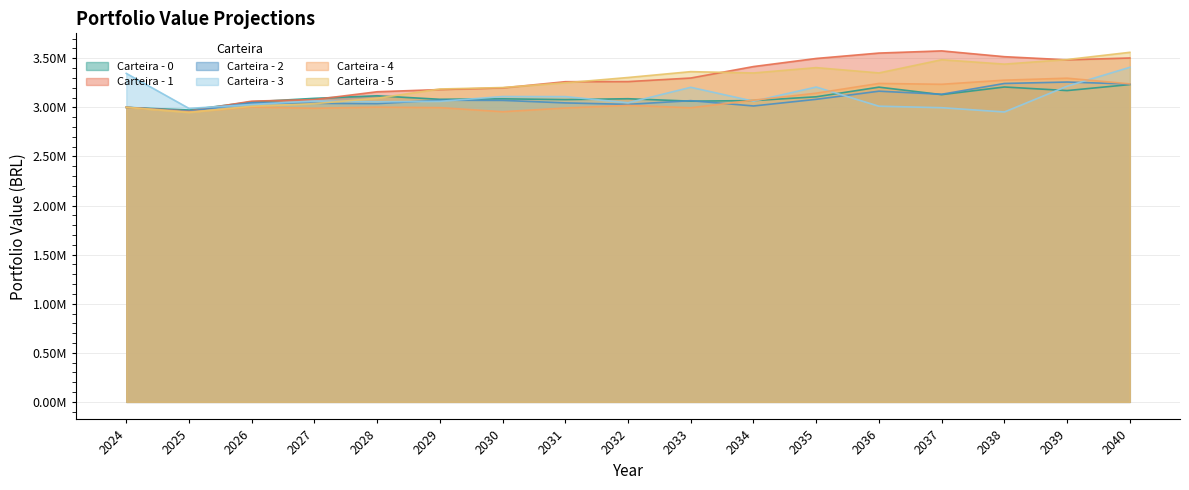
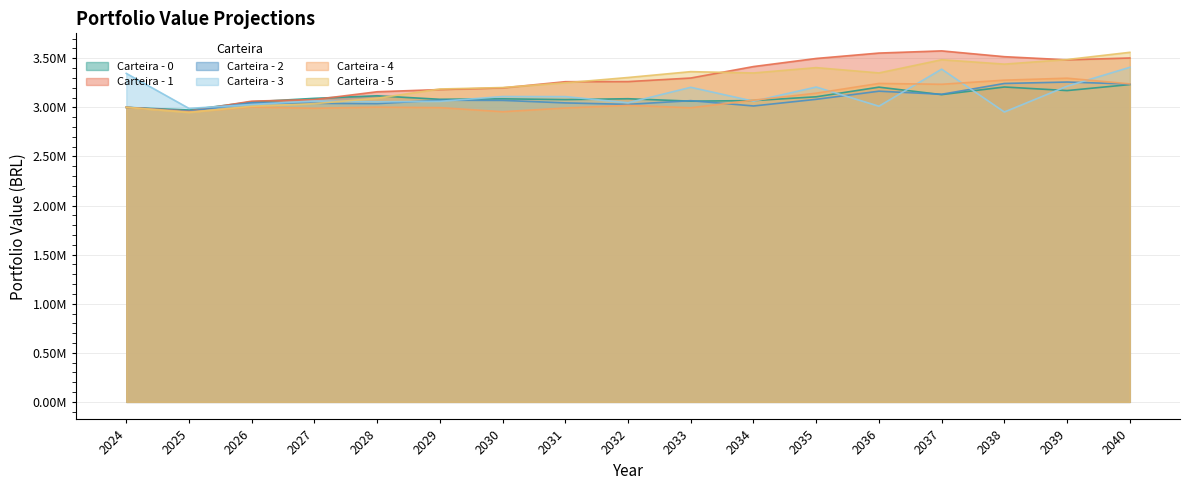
Carteira - 3, 2037: 3000000 -> 3400000
